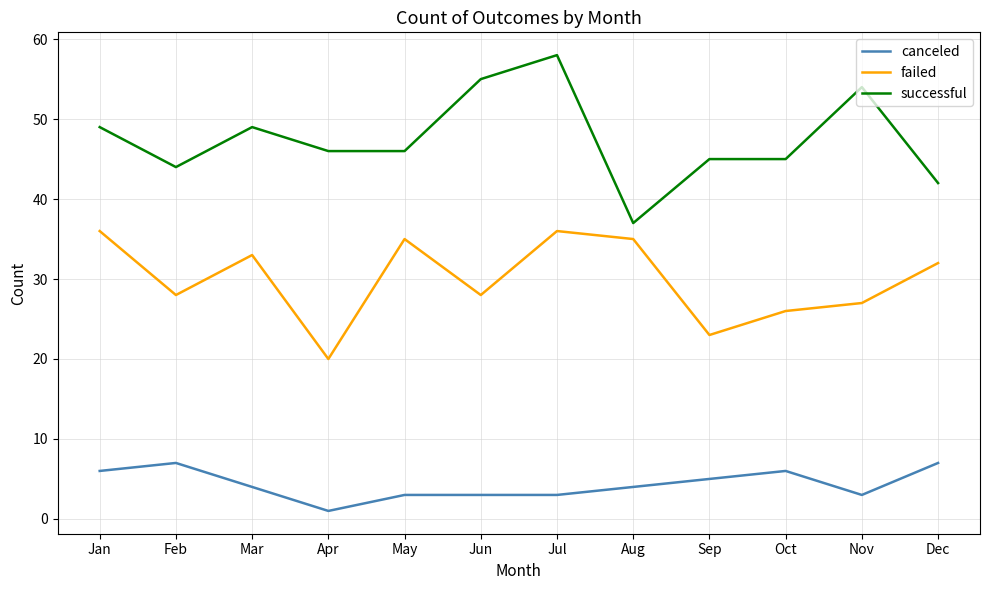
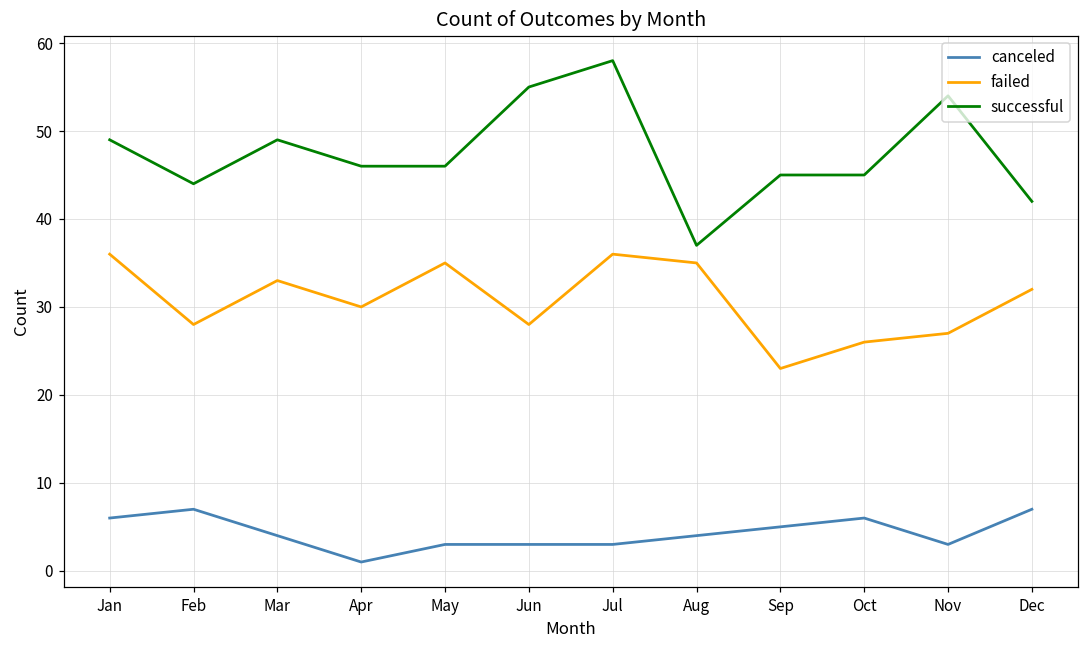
failed, Apr: 20 -> 30
